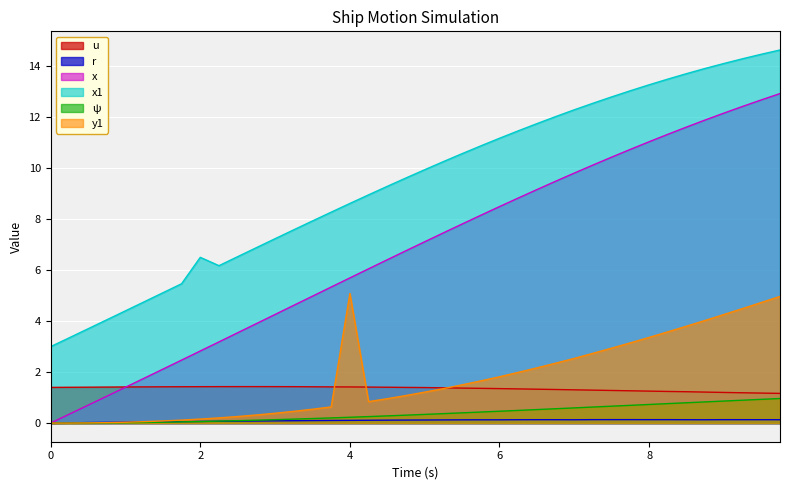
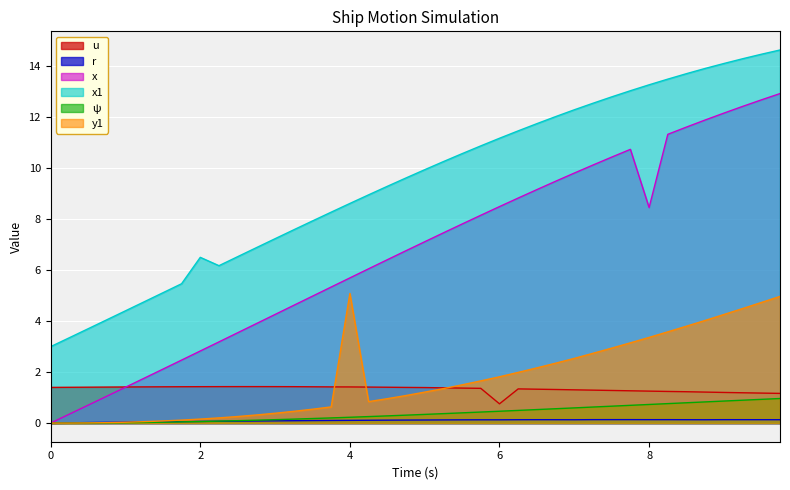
u, 6: 1.4 -> 0.8
x, 8: 11.0 -> 8.5
